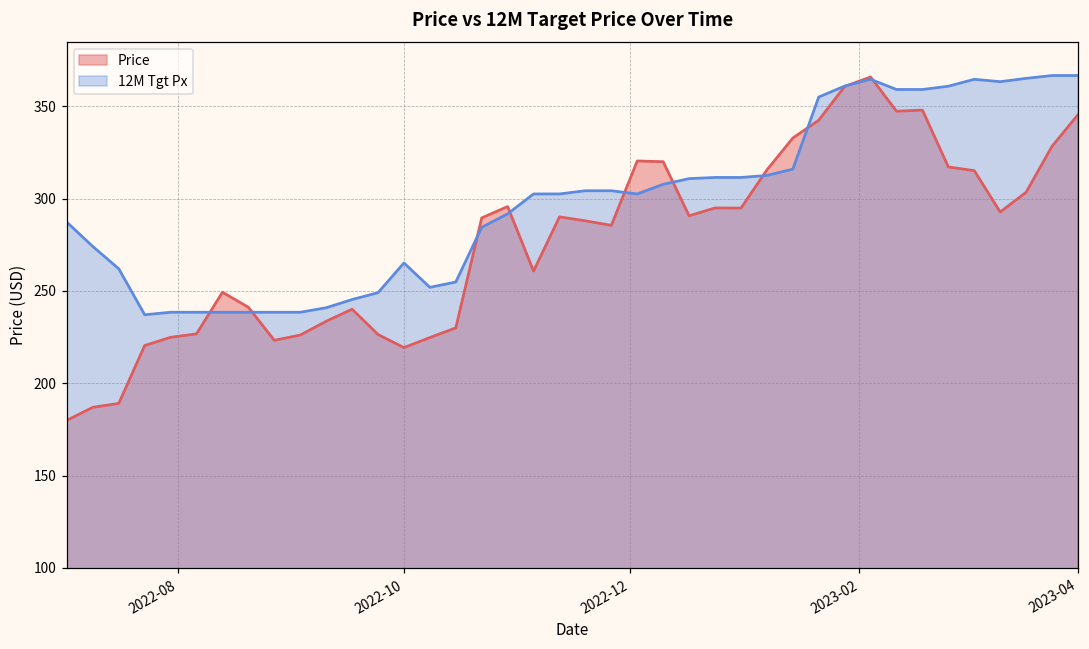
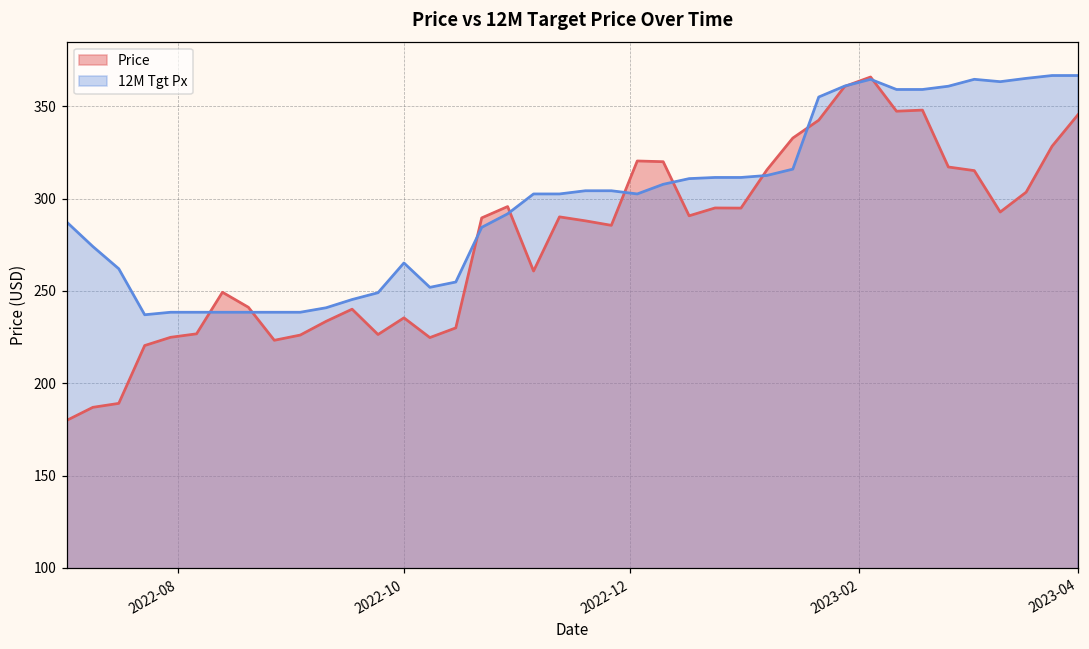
Price, 2022-10: 219 -> 235
